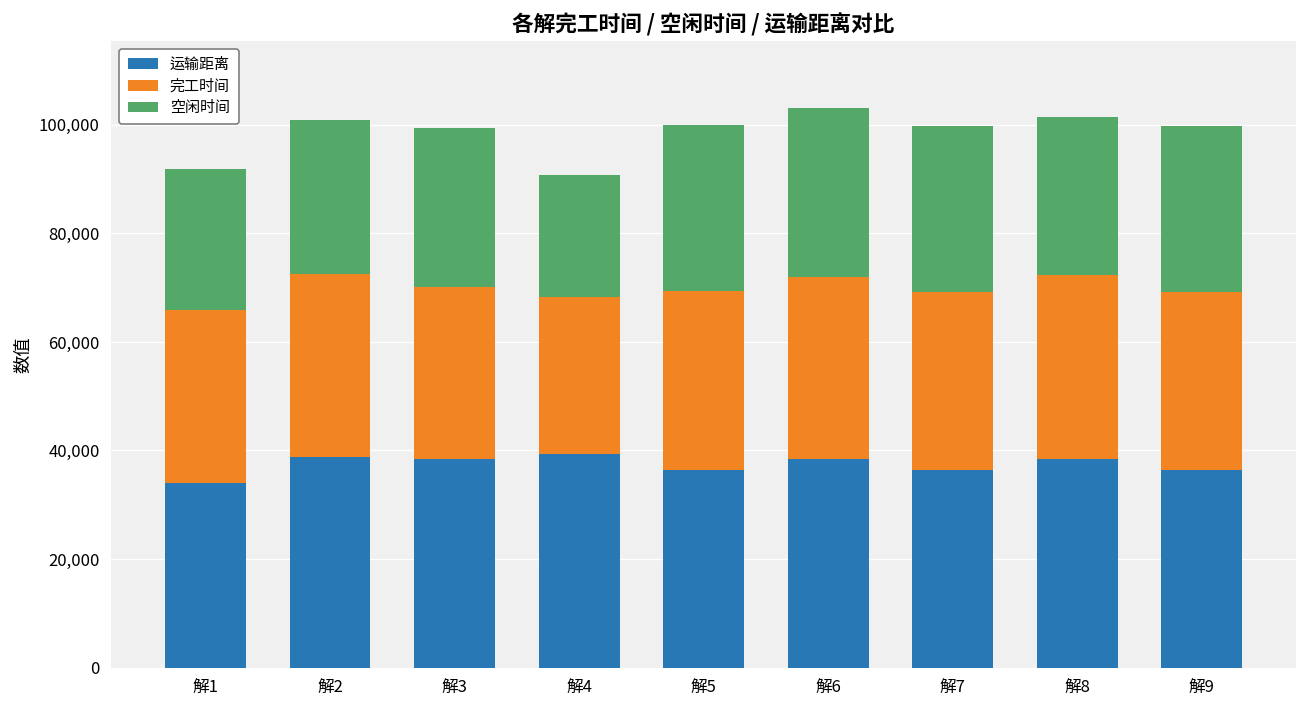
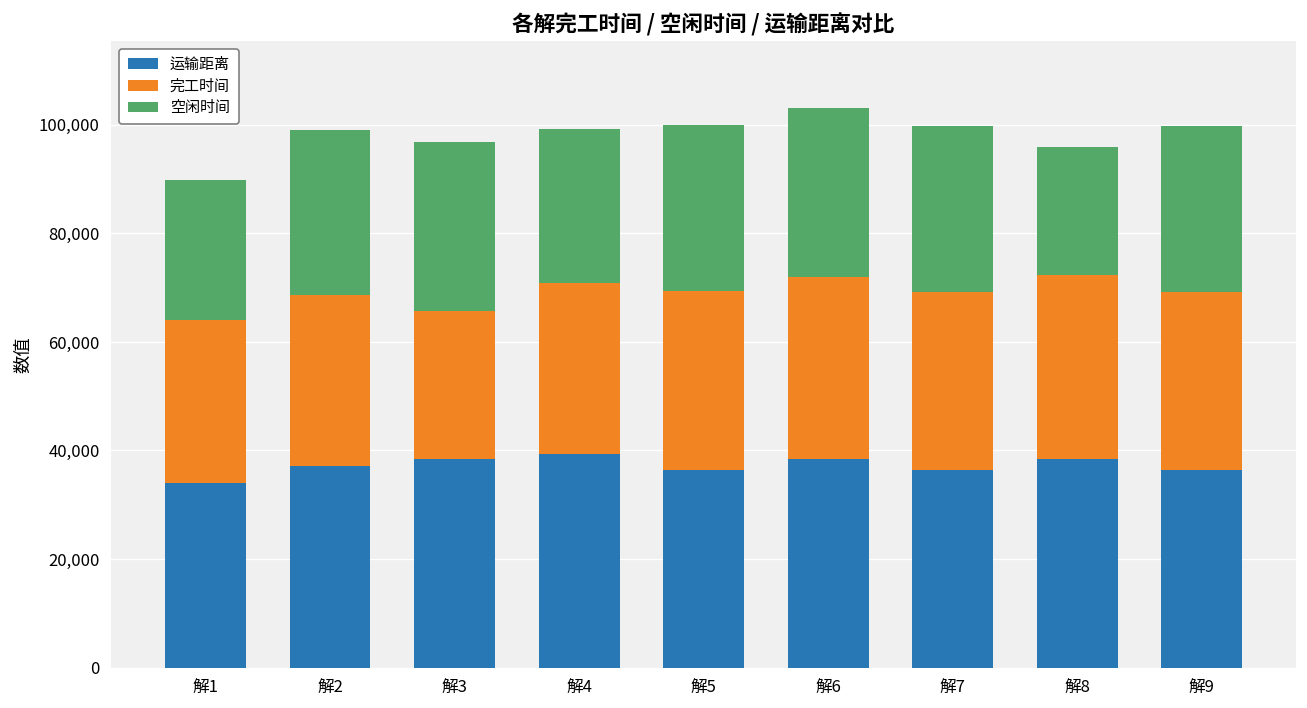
完工时间, 解1: 32,000 -> 30,000
运输距离, 解2: 39,000 -> 37,000
完工时间, 解2: 34,000 -> 32,000
空闲时间, 解2: 28,000 -> 30,000
完工时间, 解3: 32,000 -> 27,000
空闲时间, 解3: 29,000 -> 31,000
完工时间, 解4: 29,000 -> 32,000
空闲时间, 解4: 22,000 -> 28,000
空闲时间, 解8: 29,000 -> 24,000
